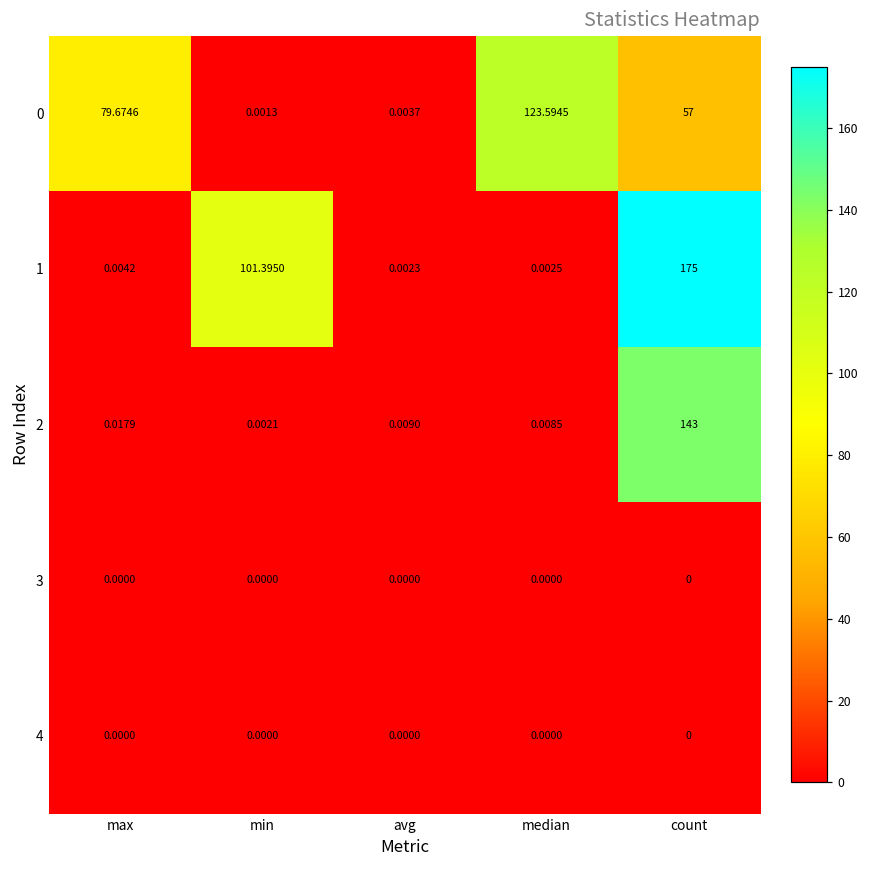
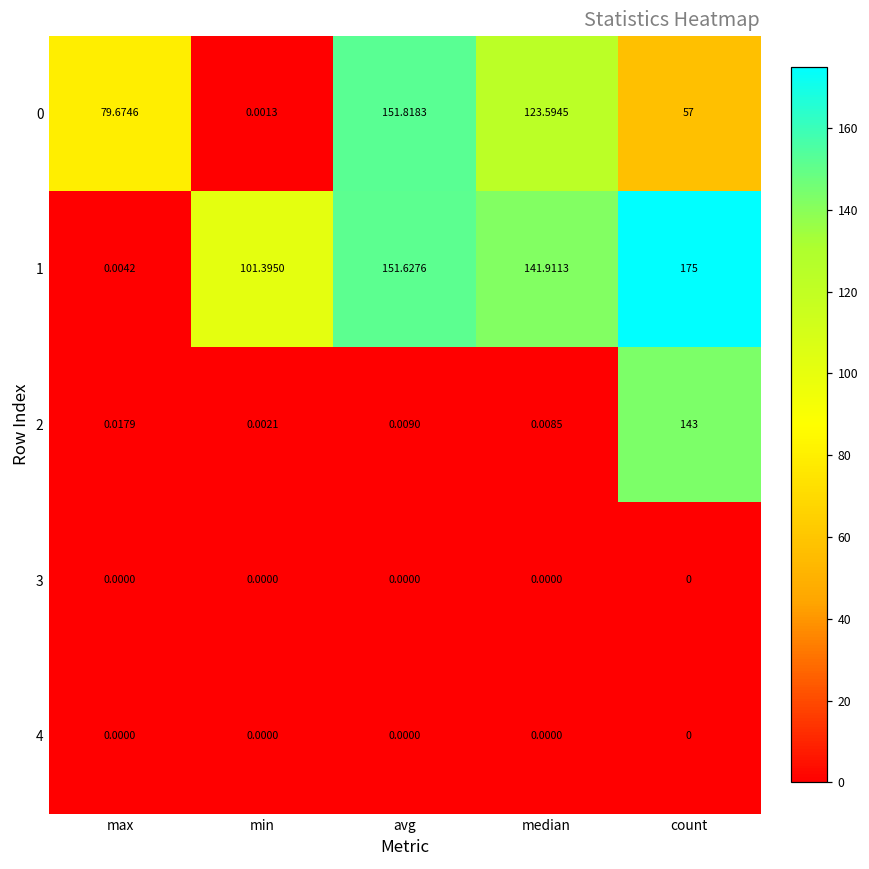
0, avg: 0.0037 -> 151.8183
1, avg: 0.0023 -> 151.6276
1, median: 0.0025 -> 141.9113
